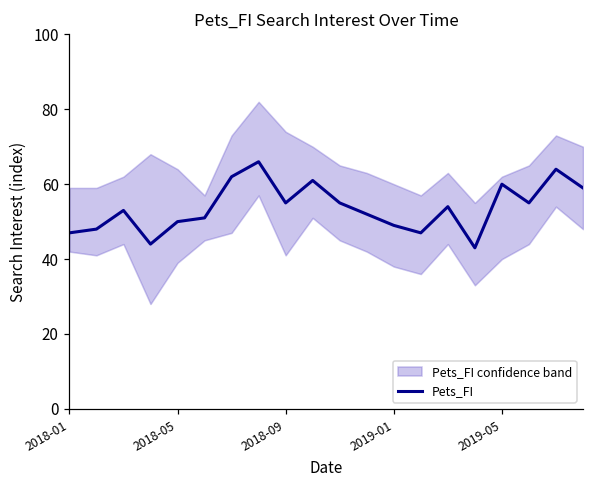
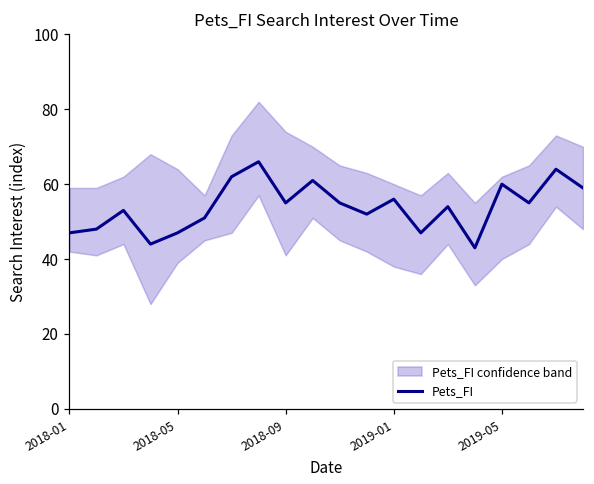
Pets_FI, 2018-05: 50 -> 47
Pets_FI, 2019-01: 49 -> 56
